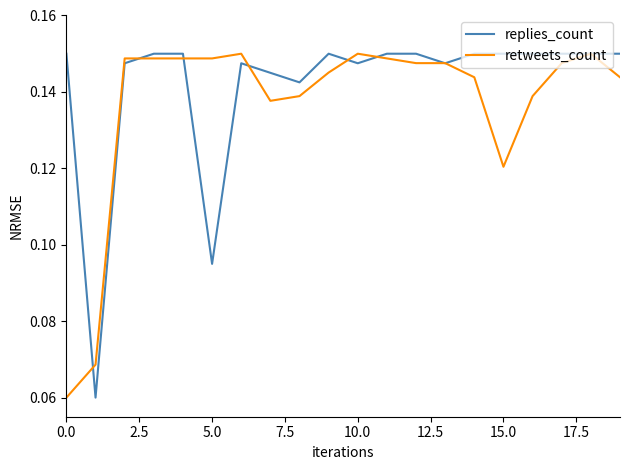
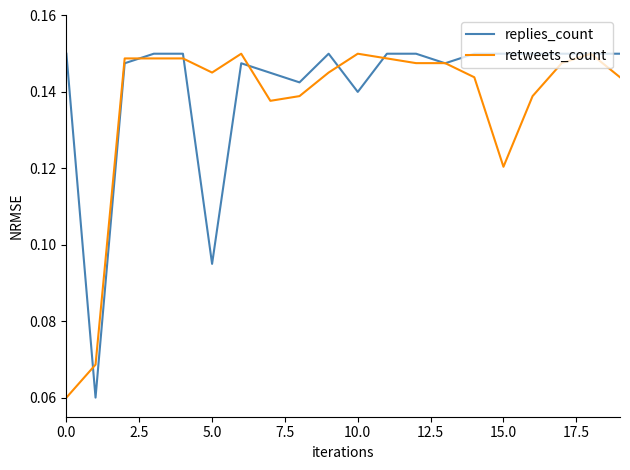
retweets_count, 5.0: 0.149 -> 0.145
replies_count, 10.0: 0.148 -> 0.140
